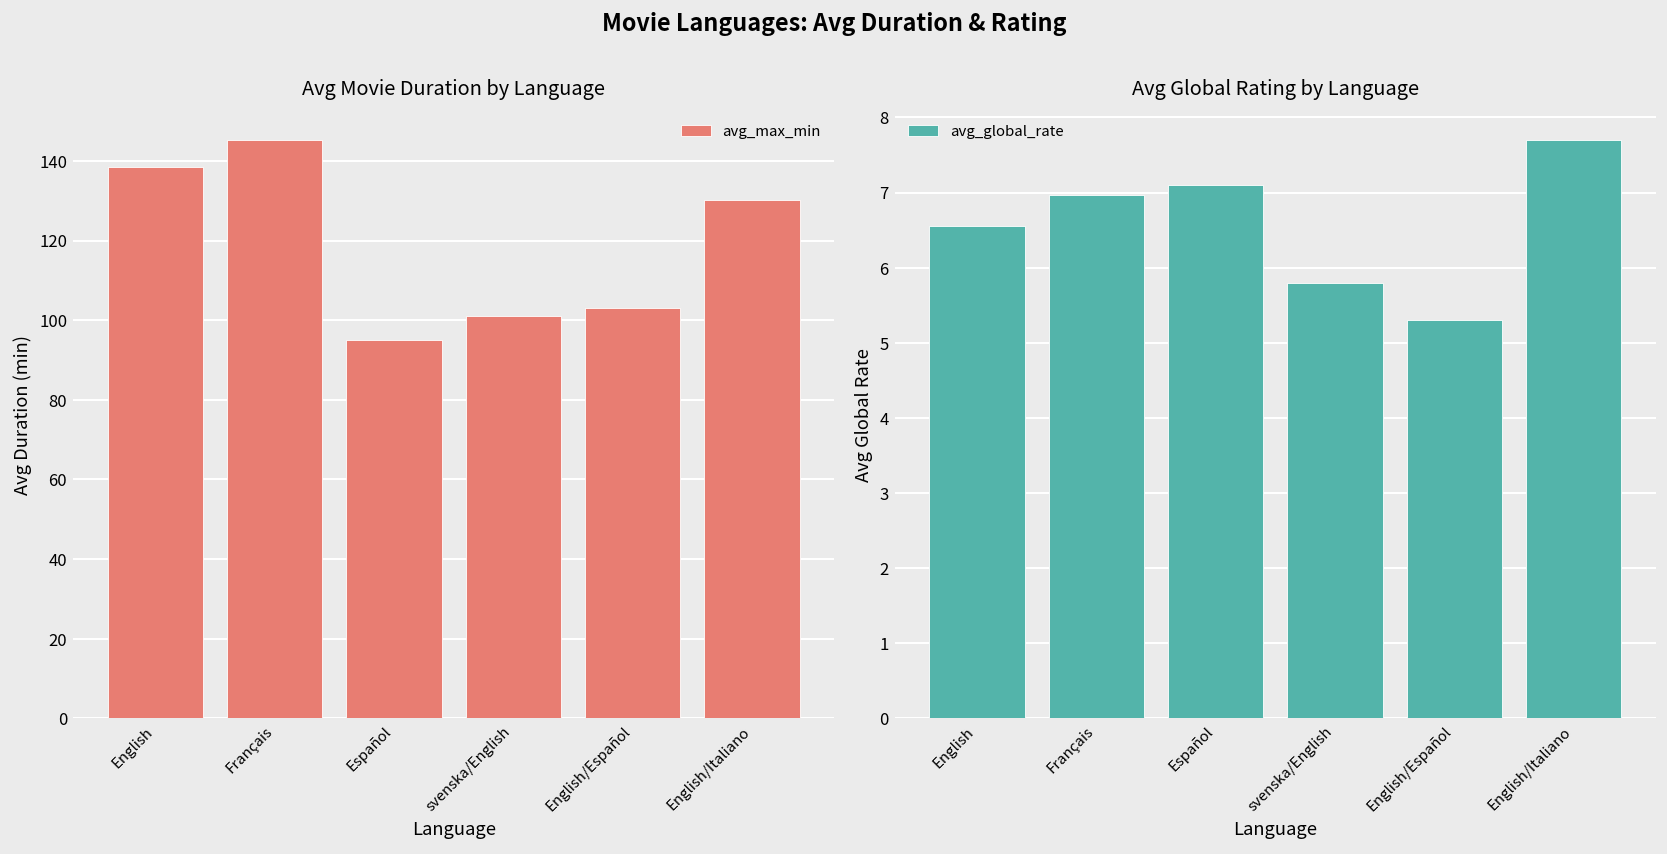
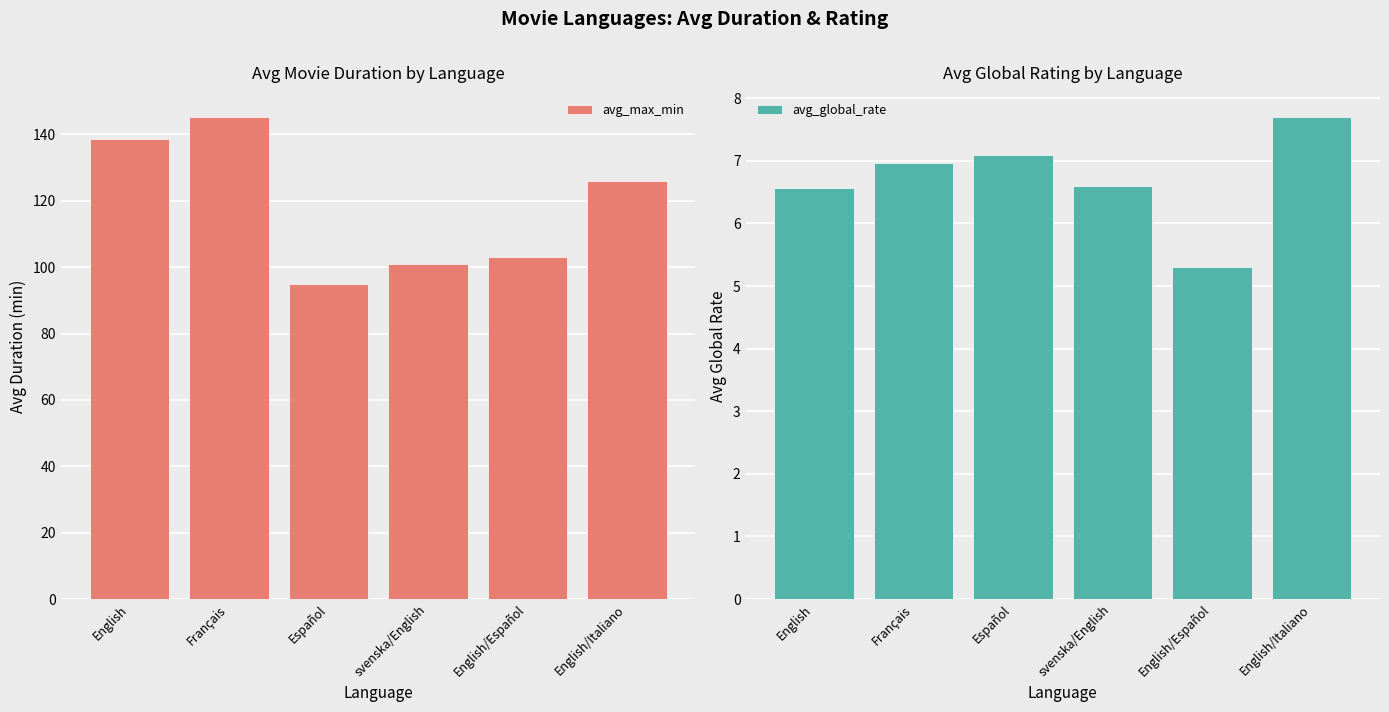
Avg Movie Duration by Language, English/Italiano: 130 -> 126
Avg Global Rating by Language, svenska/English: 5.8 -> 6.6
